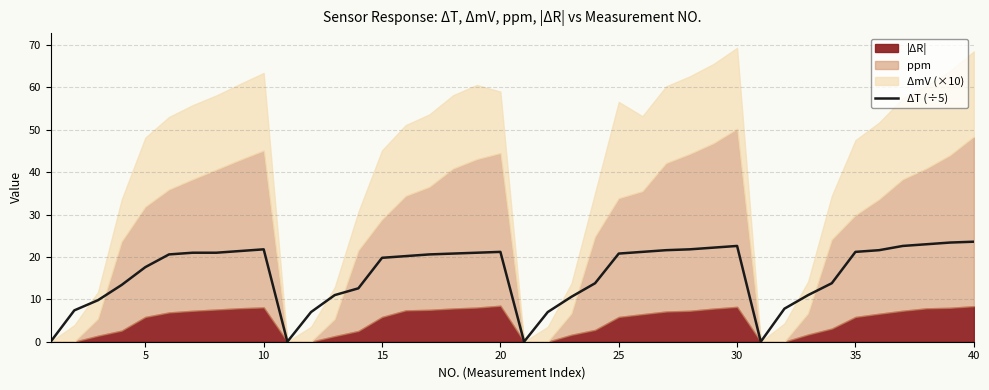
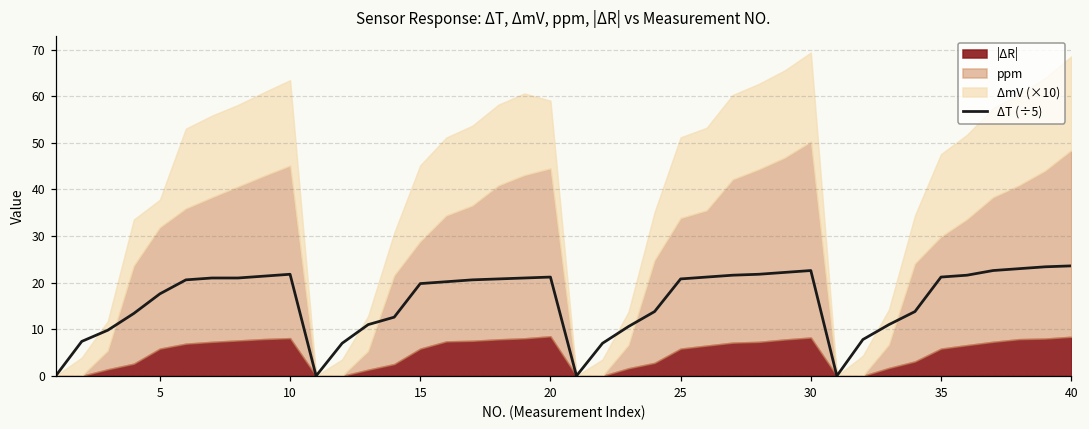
ΔmV (×10), 5: 16 -> 6
ΔmV (×10), 25: 23 -> 17
